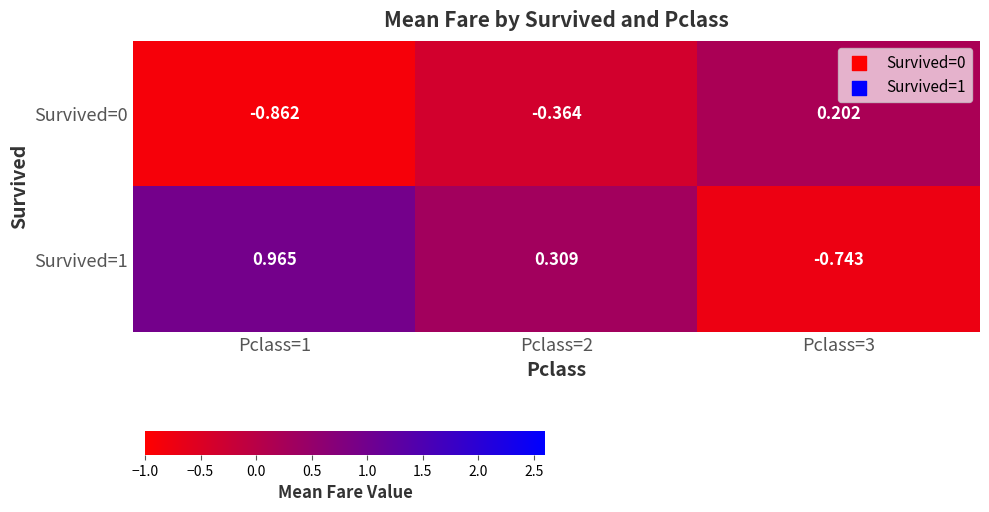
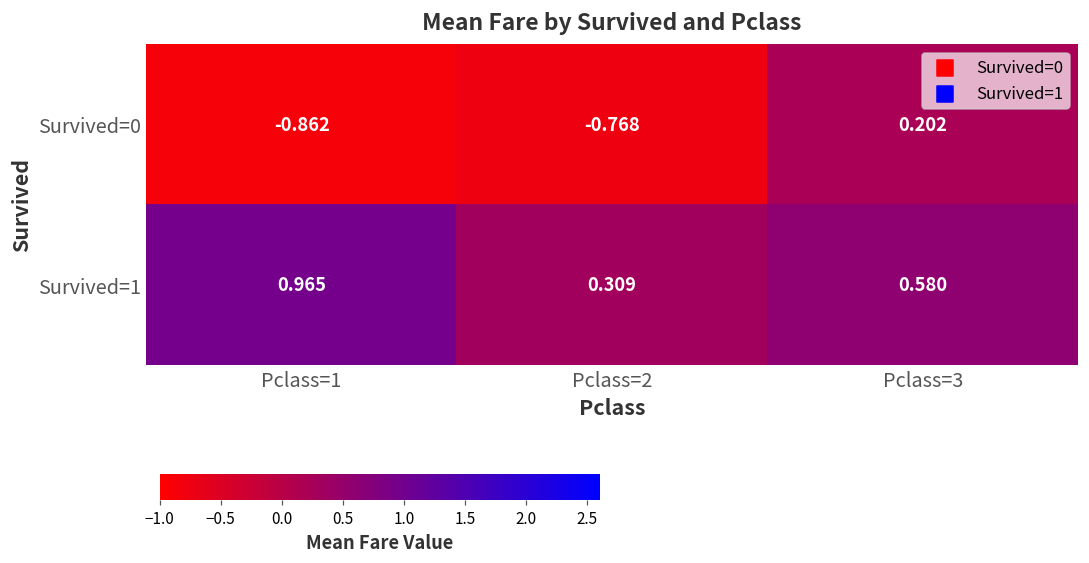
Survived=0, Pclass=2: -0.364 -> -0.768
Survived=1, Pclass=3: -0.743 -> 0.580
